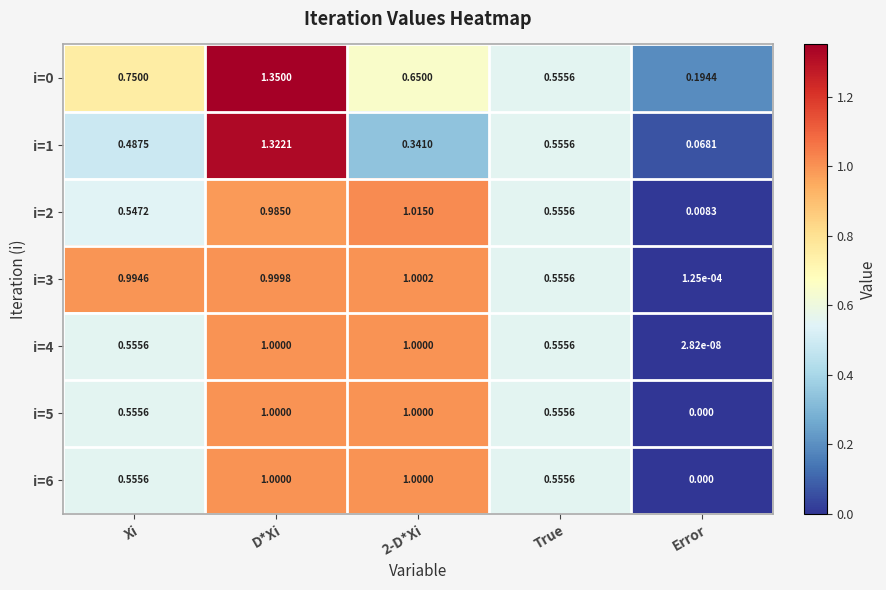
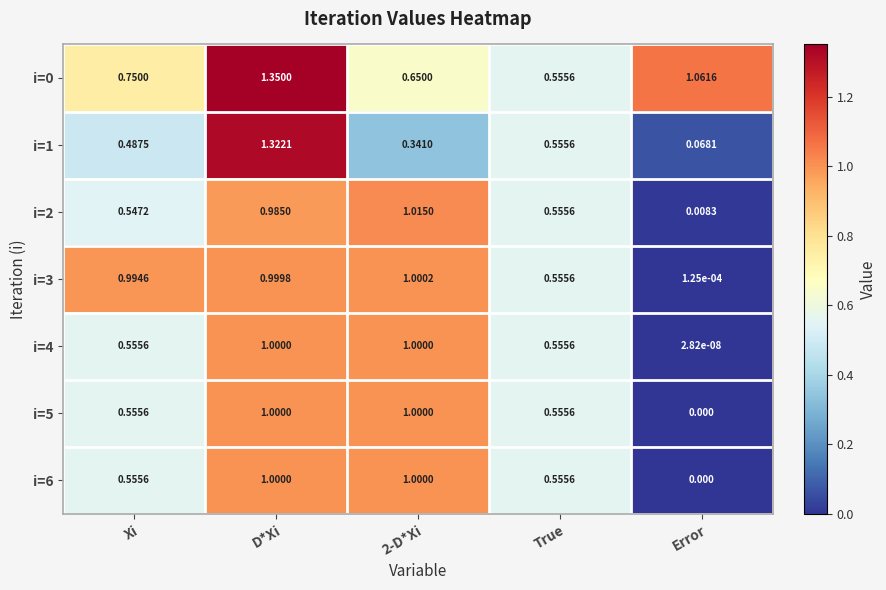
i=0, Error: 0.1944 -> 1.0616
